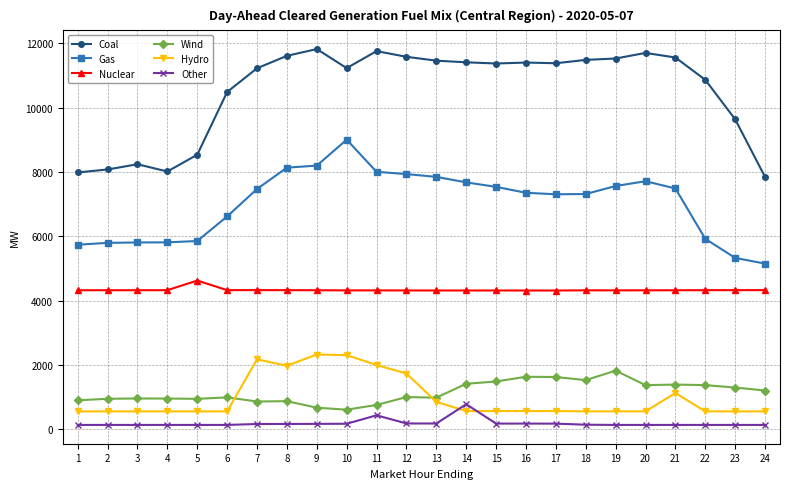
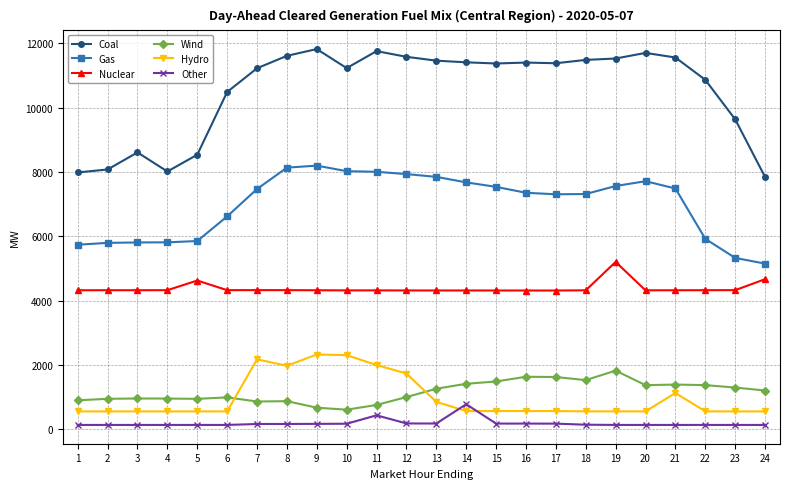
Coal, 3: 8200 -> 8600
Gas, 10: 9000 -> 8000
Wind, 13: 1000 -> 1300
Nuclear, 19: 4300 -> 5200
Nuclear, 24: 4300 -> 4700
